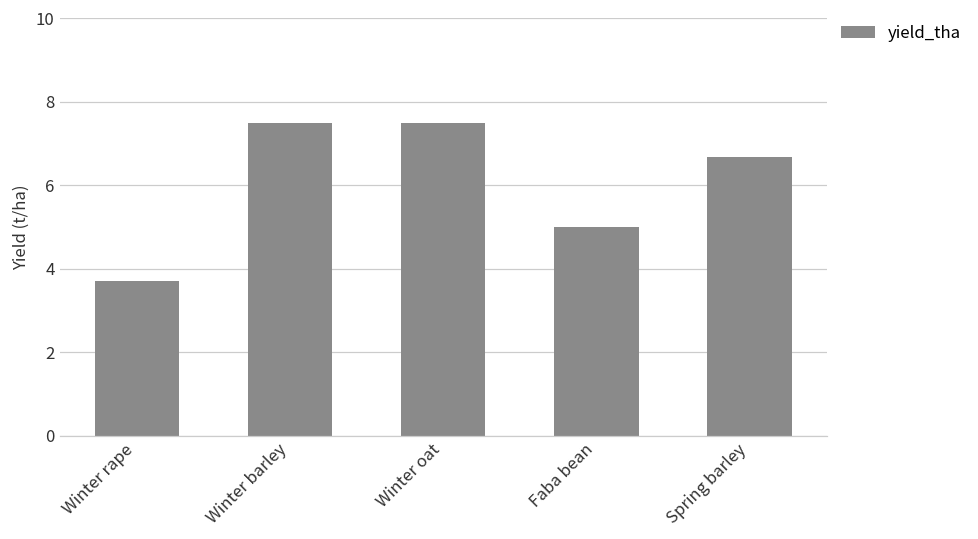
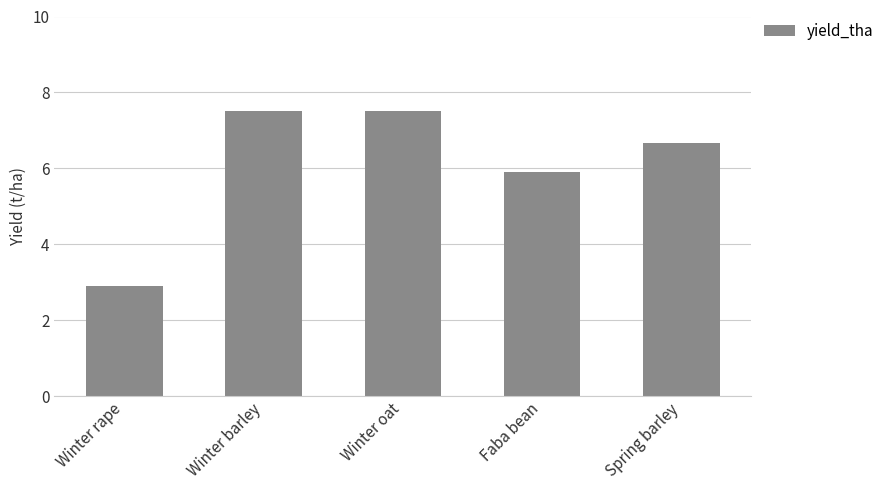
Winter rape: 3.7 -> 2.9
Faba bean: 5.0 -> 5.9
